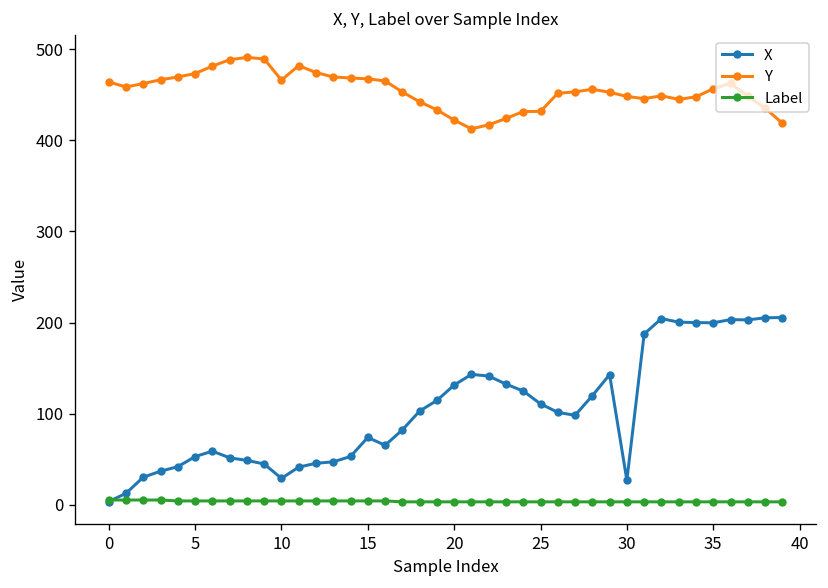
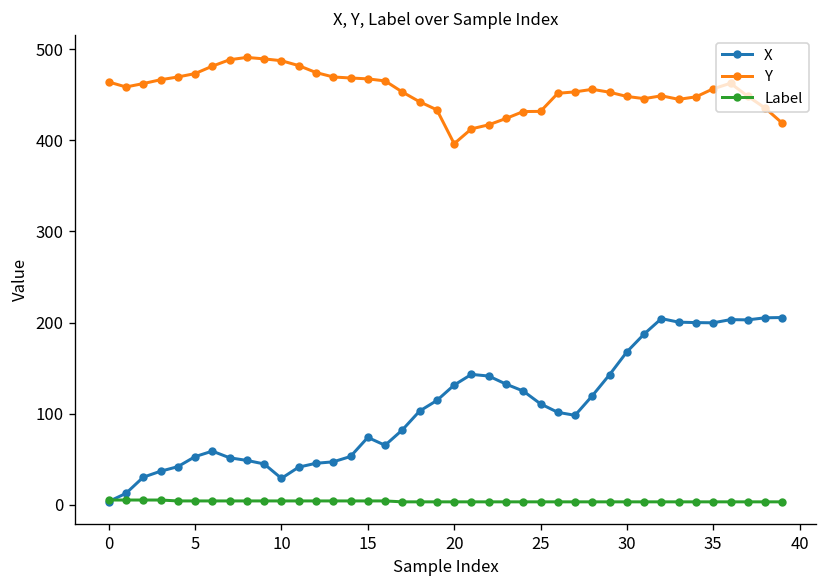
Y, 10: 470 -> 490
Y, 20: 420 -> 400
X, 30: 30 -> 170
